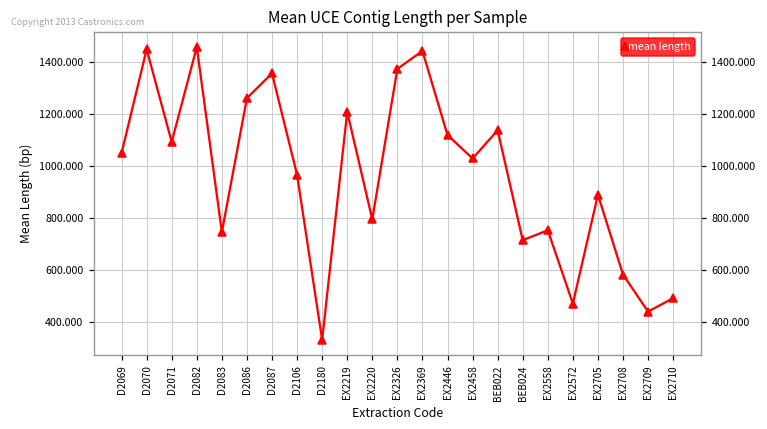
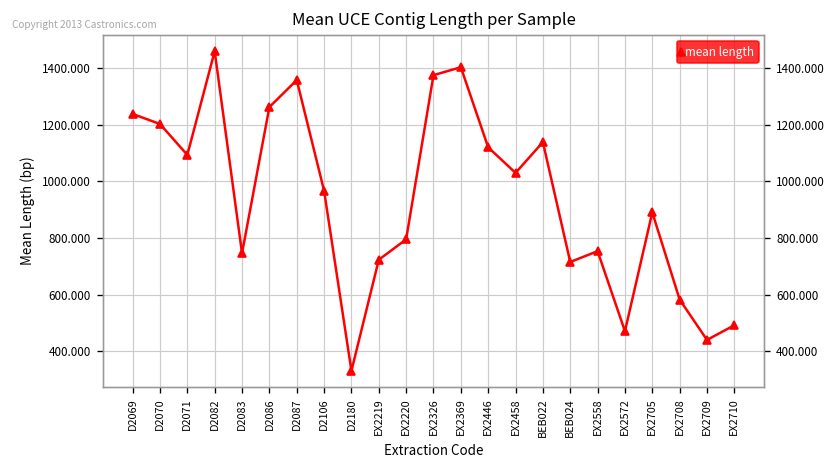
D2069: 1050 -> 1240
D2070: 1450 -> 1200
EX2219: 1210 -> 720
EX2369: 1440 -> 1400
